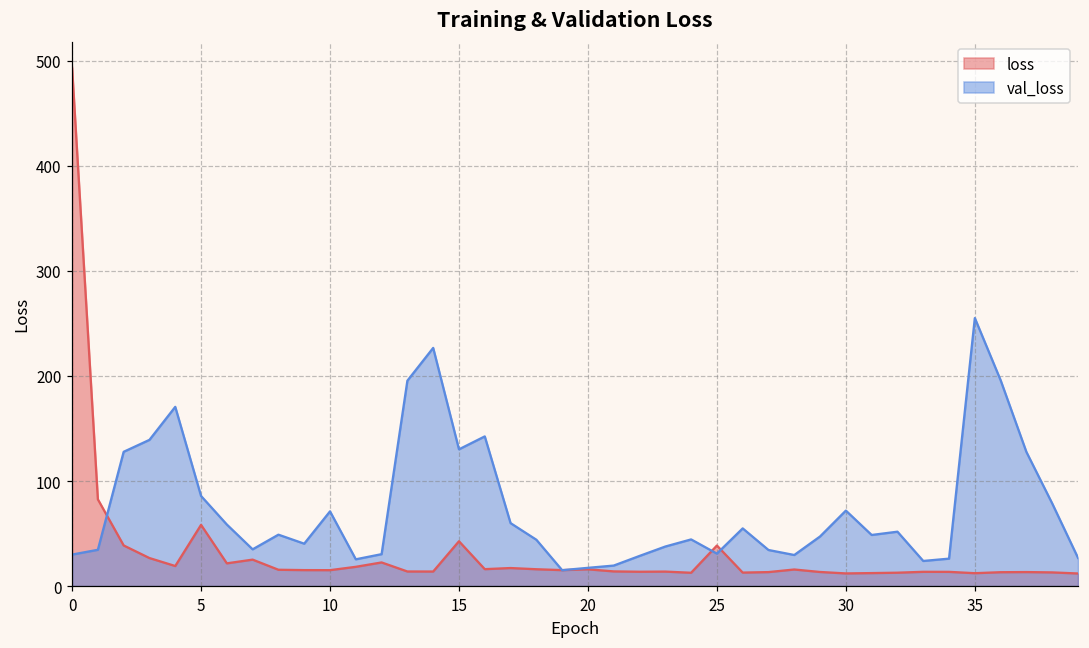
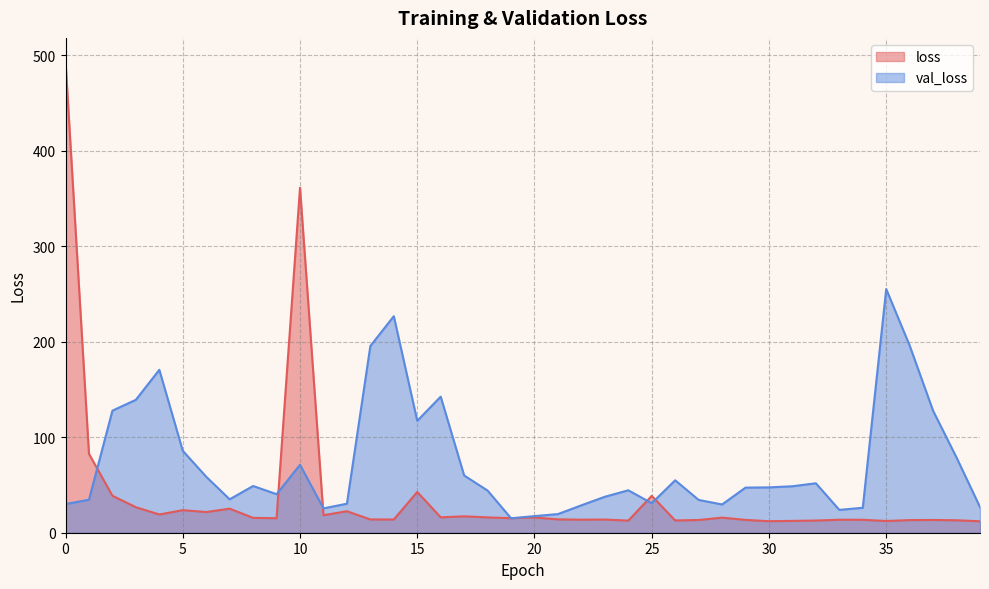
loss, 5: 60 -> 20
loss, 10: 20 -> 360
val_loss, 15: 130 -> 120
val_loss, 30: 70 -> 50
